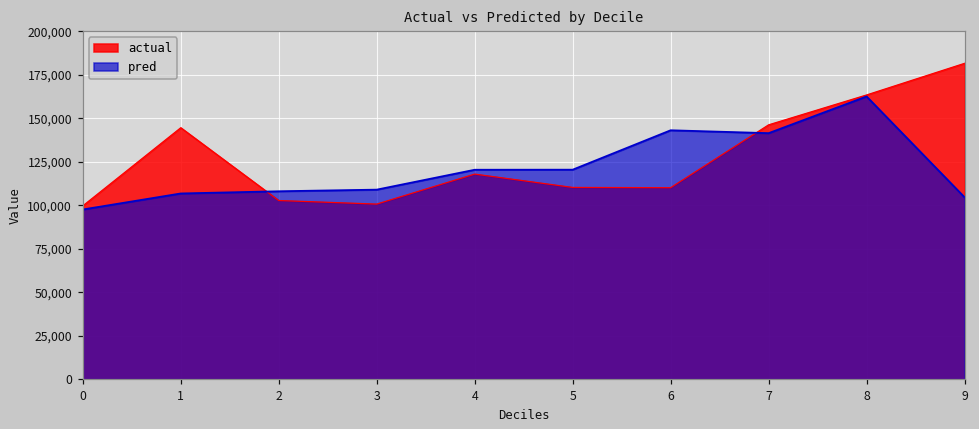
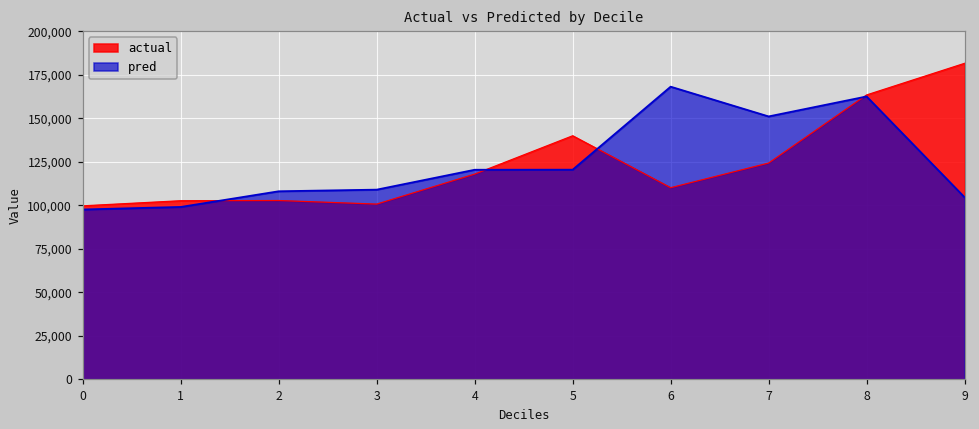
actual, 1: 145,000 -> 103,000
pred, 1: 107,000 -> 99,000
actual, 5: 110,000 -> 140,000
pred, 6: 143,000 -> 168,000
actual, 7: 146,000 -> 124,000
pred, 7: 141,000 -> 151,000
